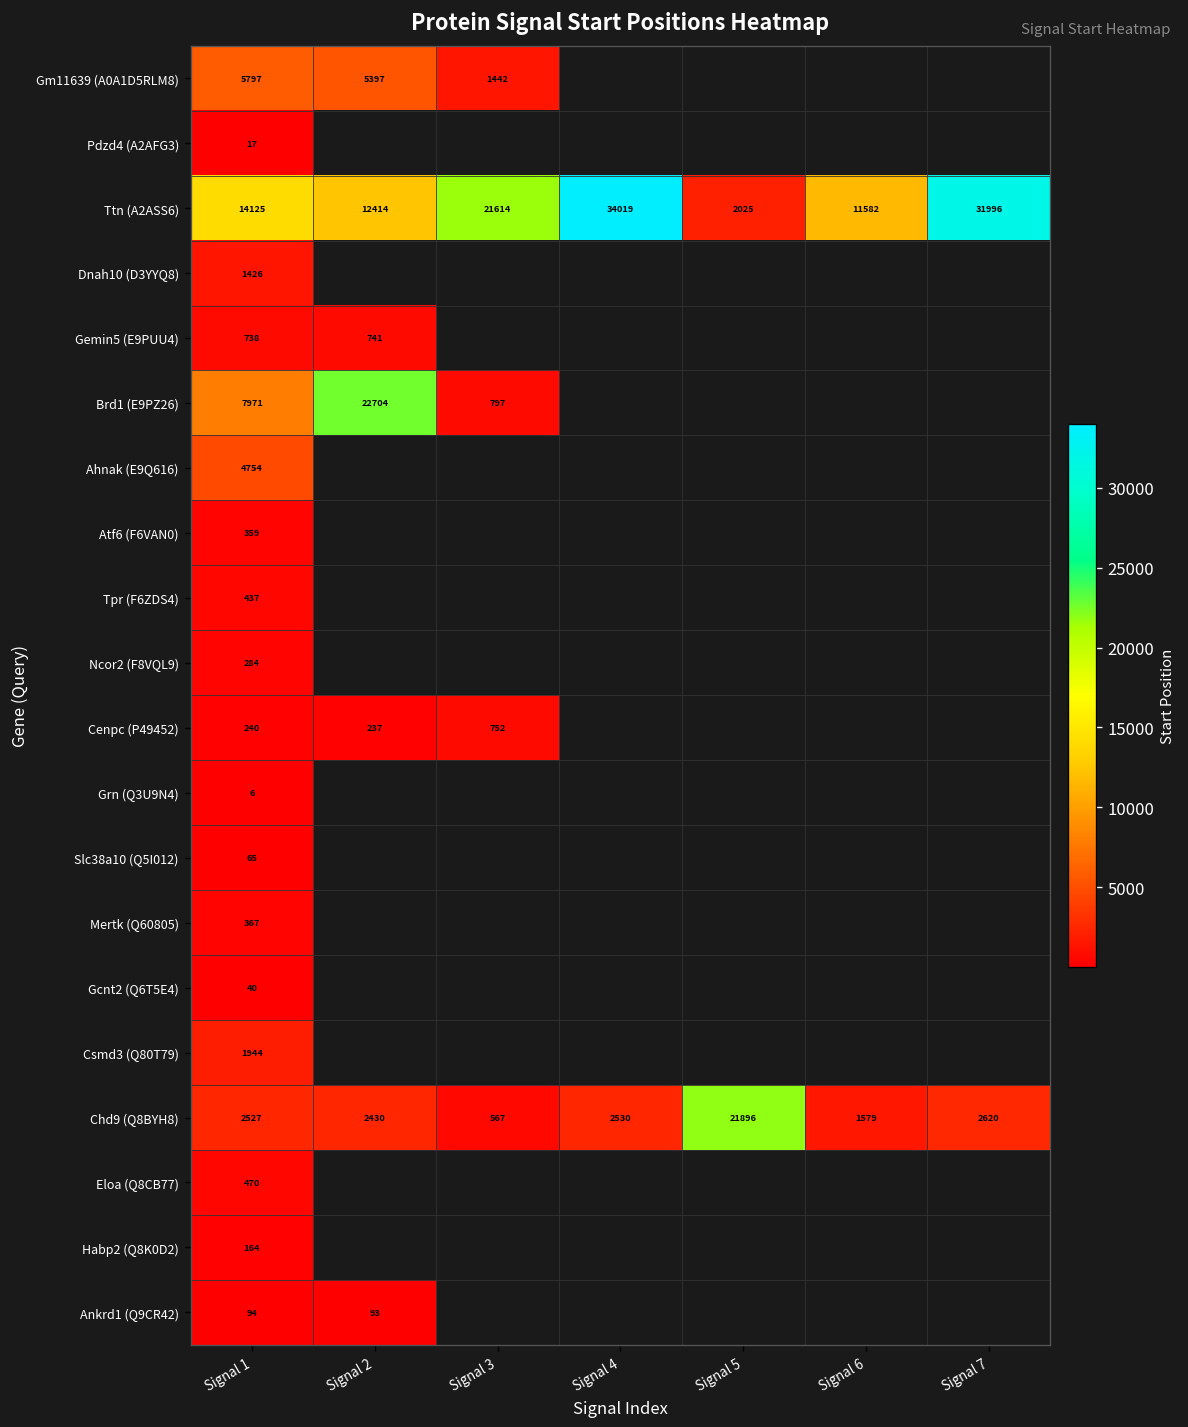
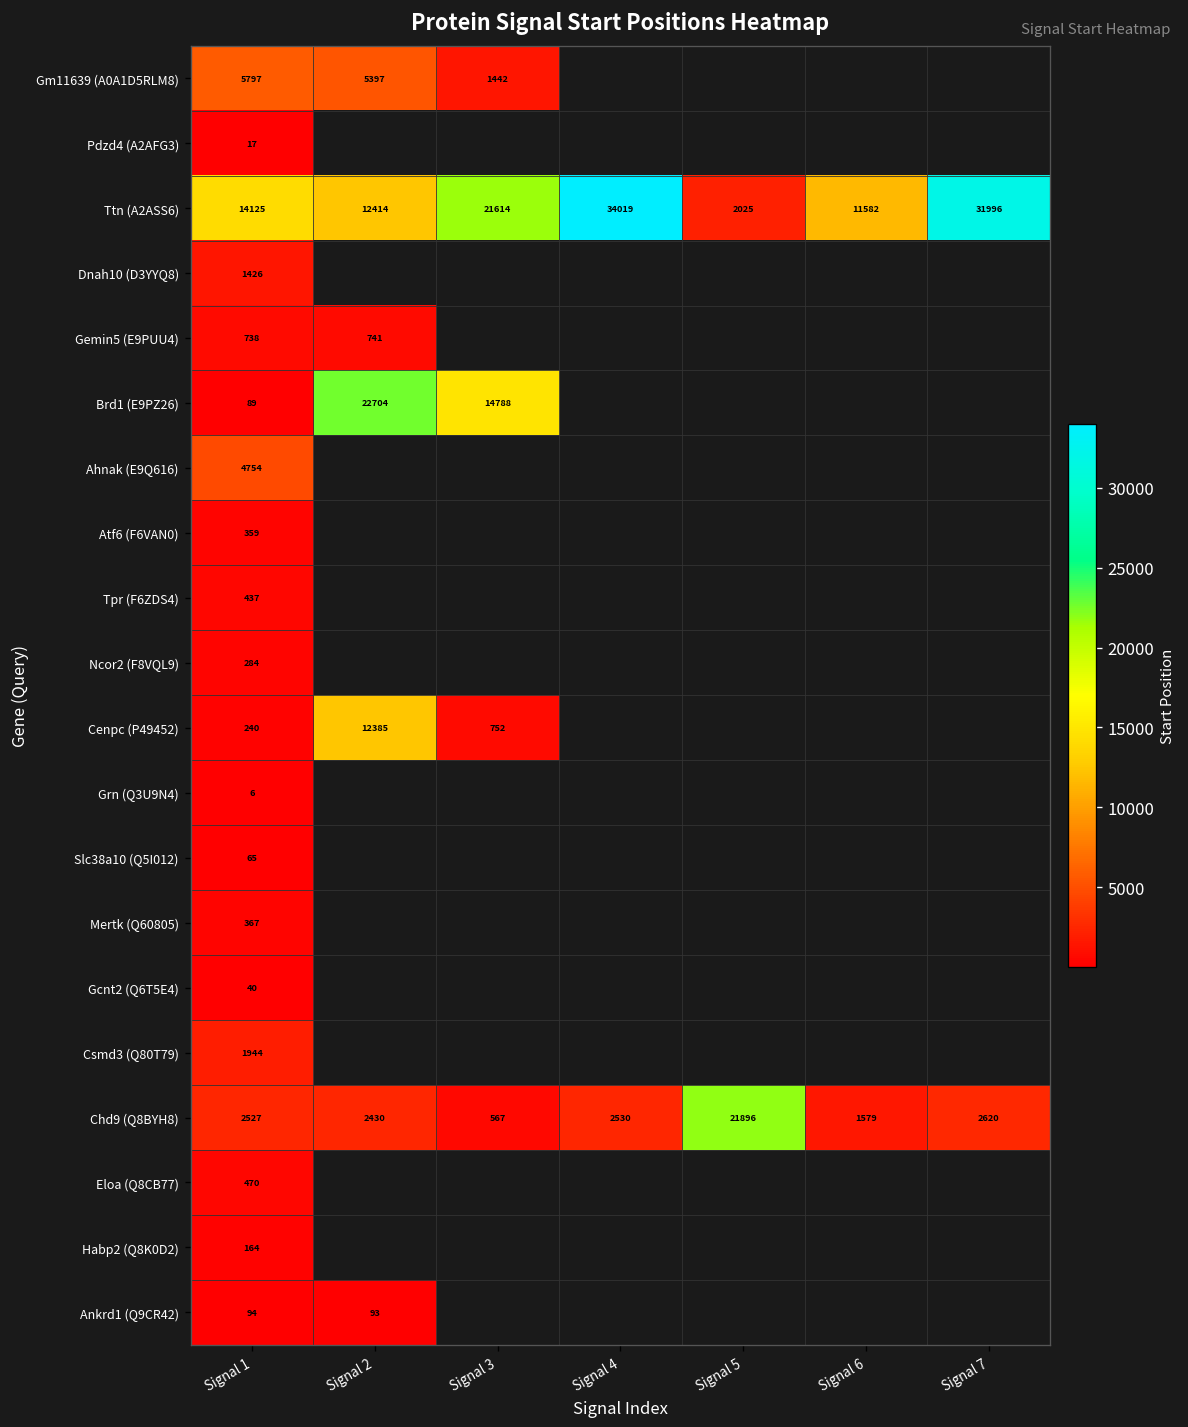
Brd1 (E9PZ26), Signal 1: 7971 -> 89
Brd1 (E9PZ26), Signal 3: 797 -> 14788
Cenpc (P49452), Signal 2: 237 -> 12385
